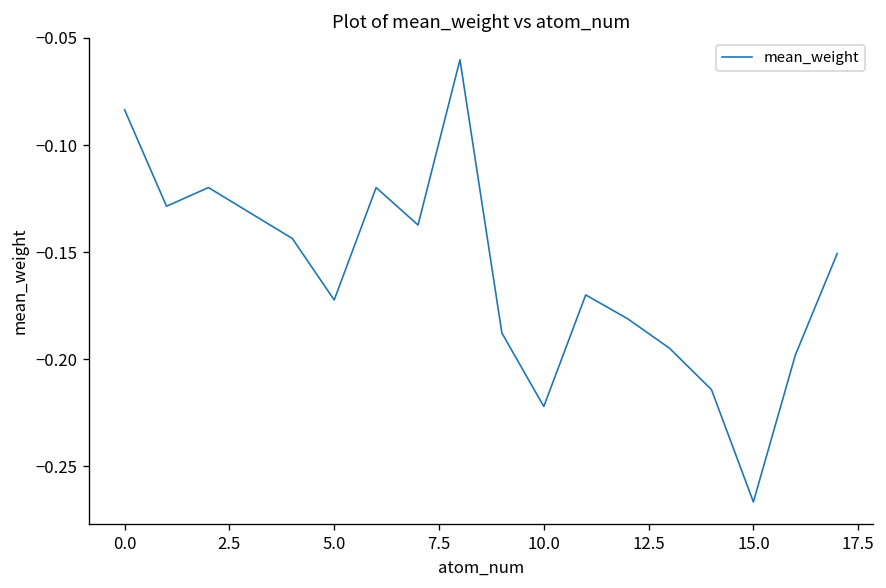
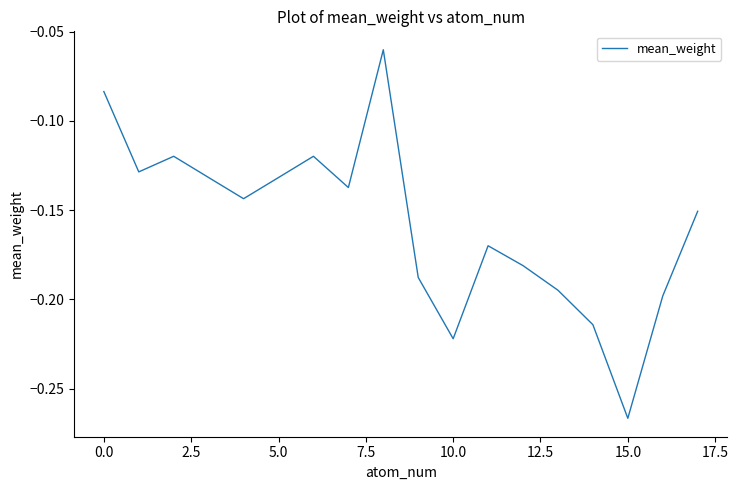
5.0: -0.172 -> -0.132
